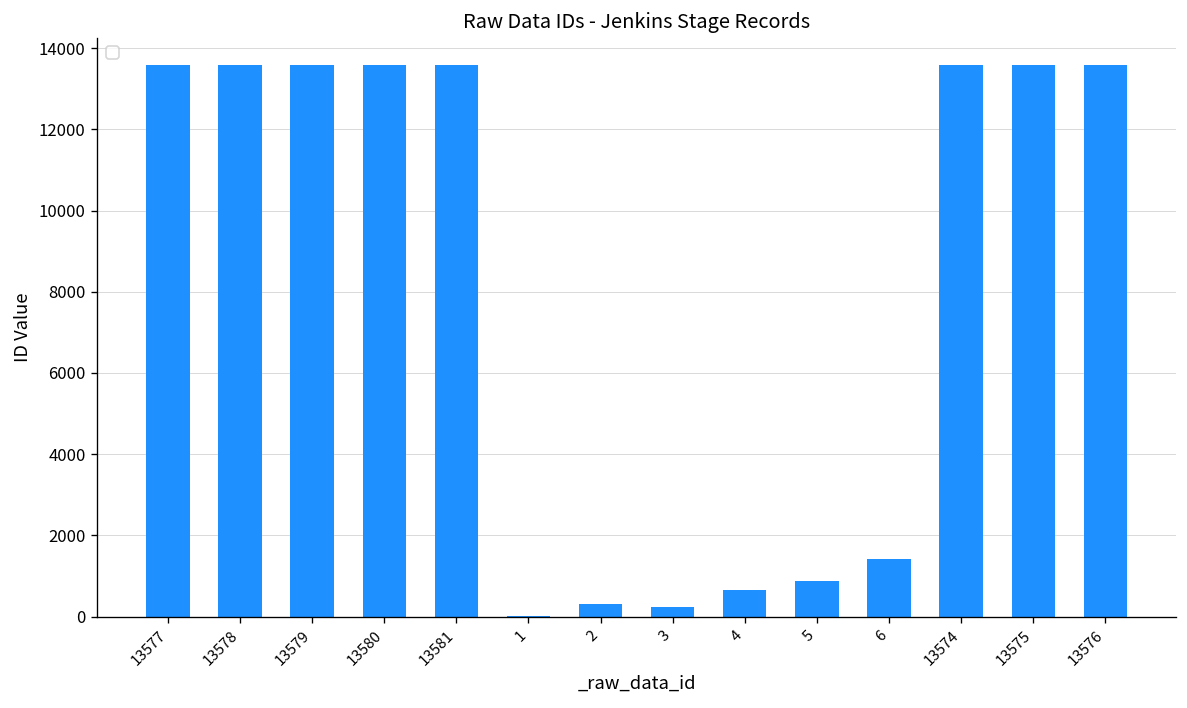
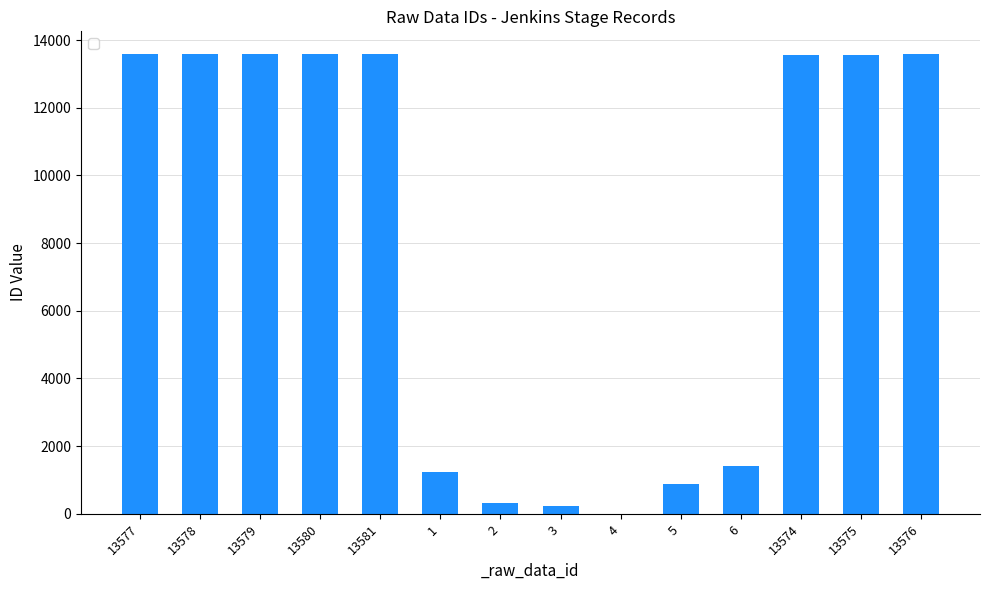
1: 0 -> 1200
4: 700 -> 0
